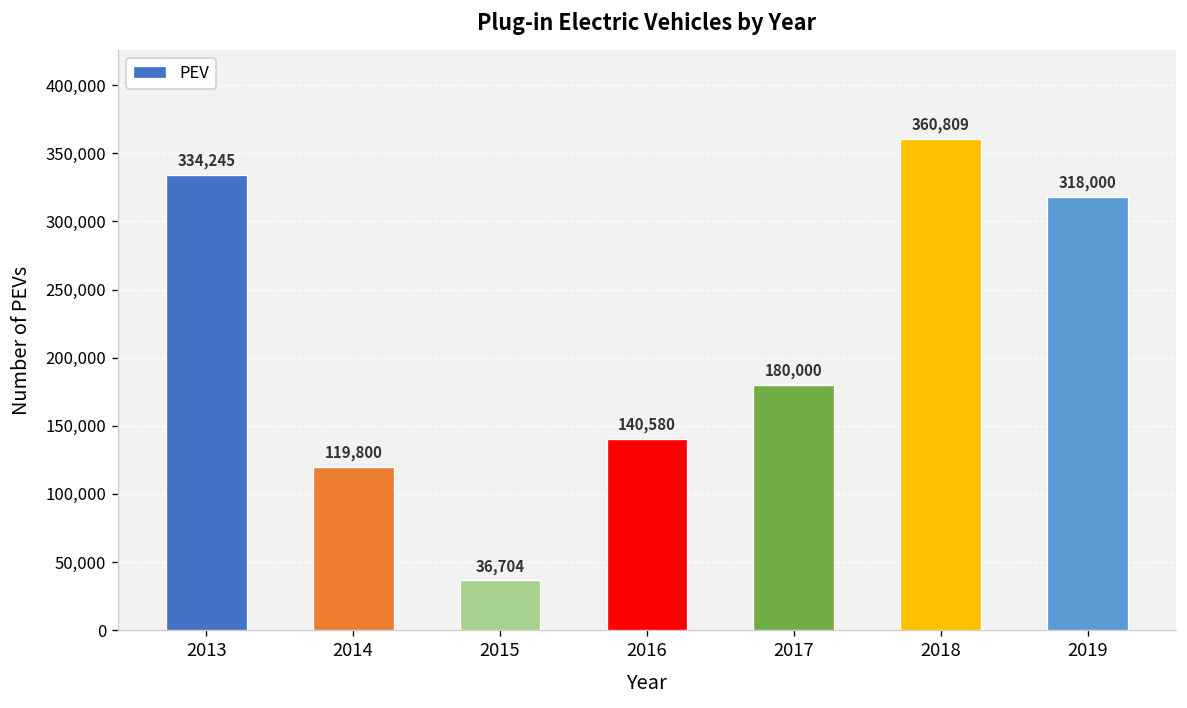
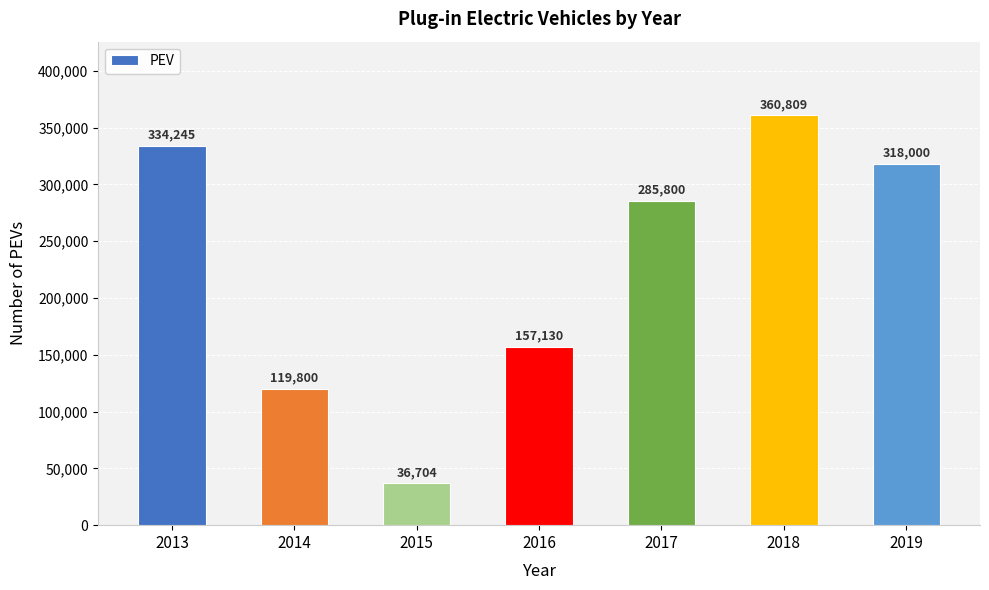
2016: 140,580 -> 157,130
2017: 180,000 -> 285,800
